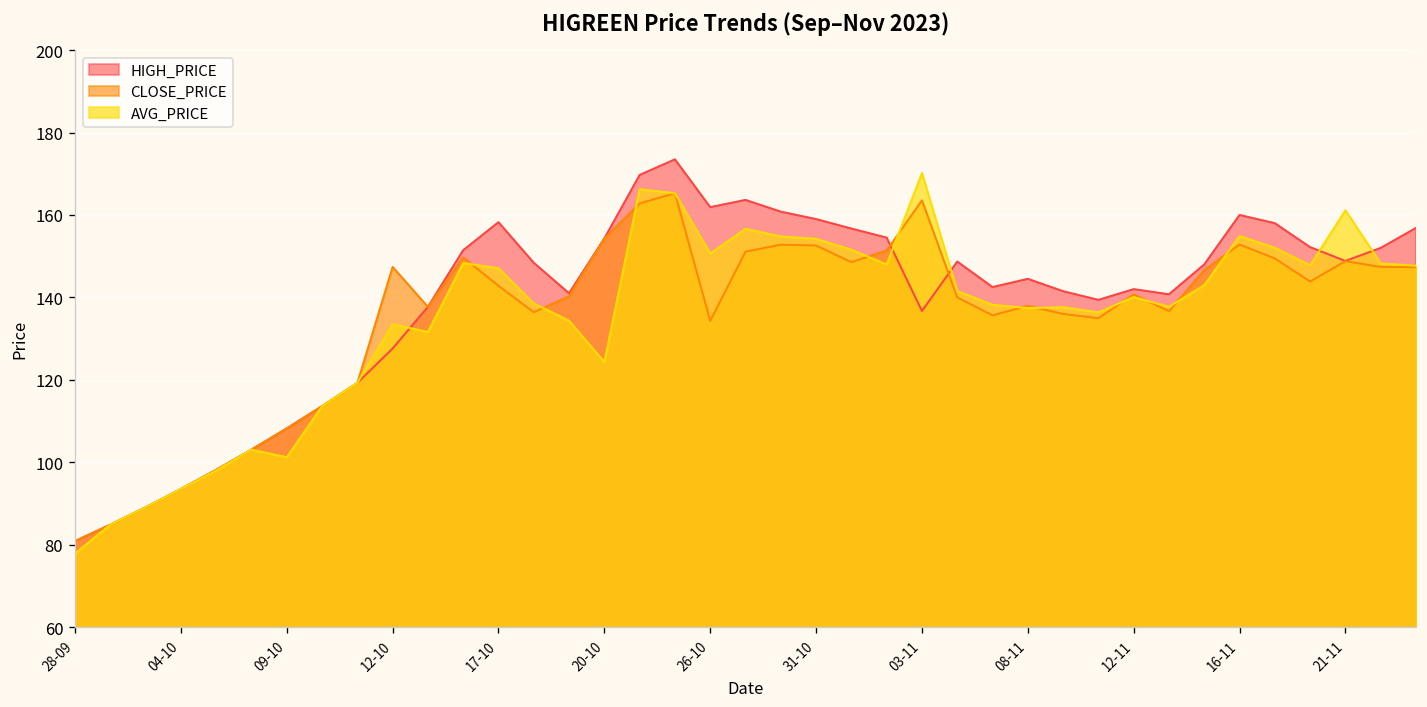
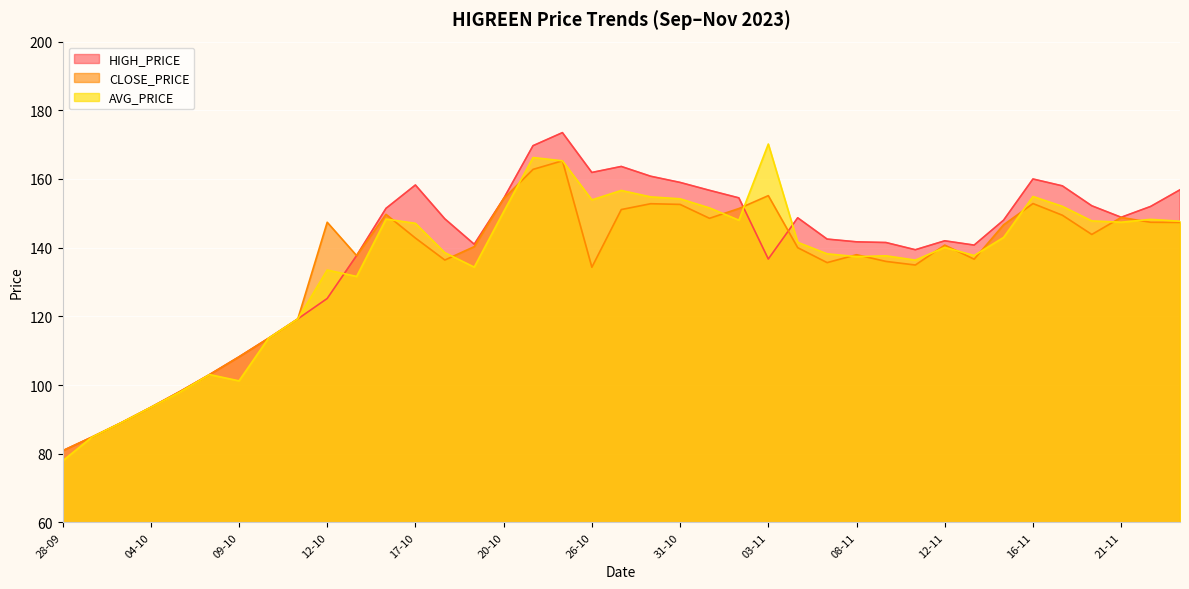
HIGH_PRICE, 12-10: 128 -> 125
AVG_PRICE, 20-10: 124 -> 150
AVG_PRICE, 26-10: 151 -> 154
CLOSE_PRICE, 03-11: 164 -> 155
HIGH_PRICE, 08-11: 145 -> 142
AVG_PRICE, 21-11: 161 -> 147
